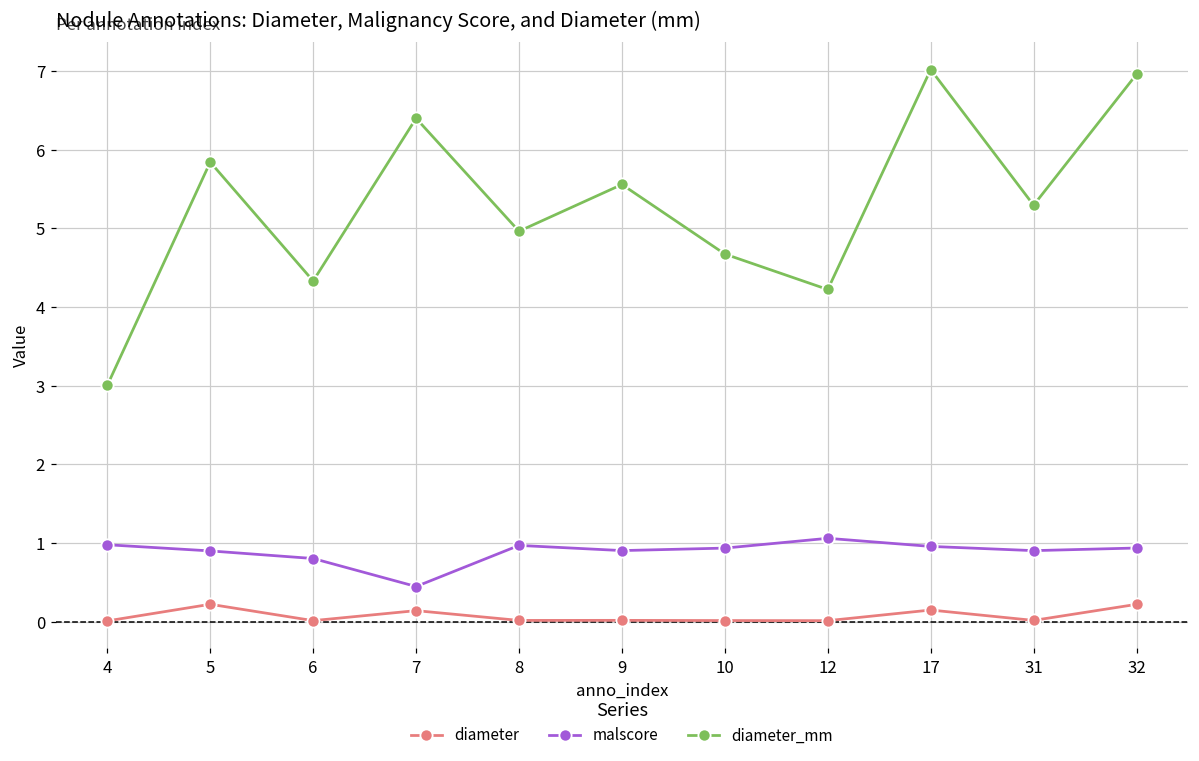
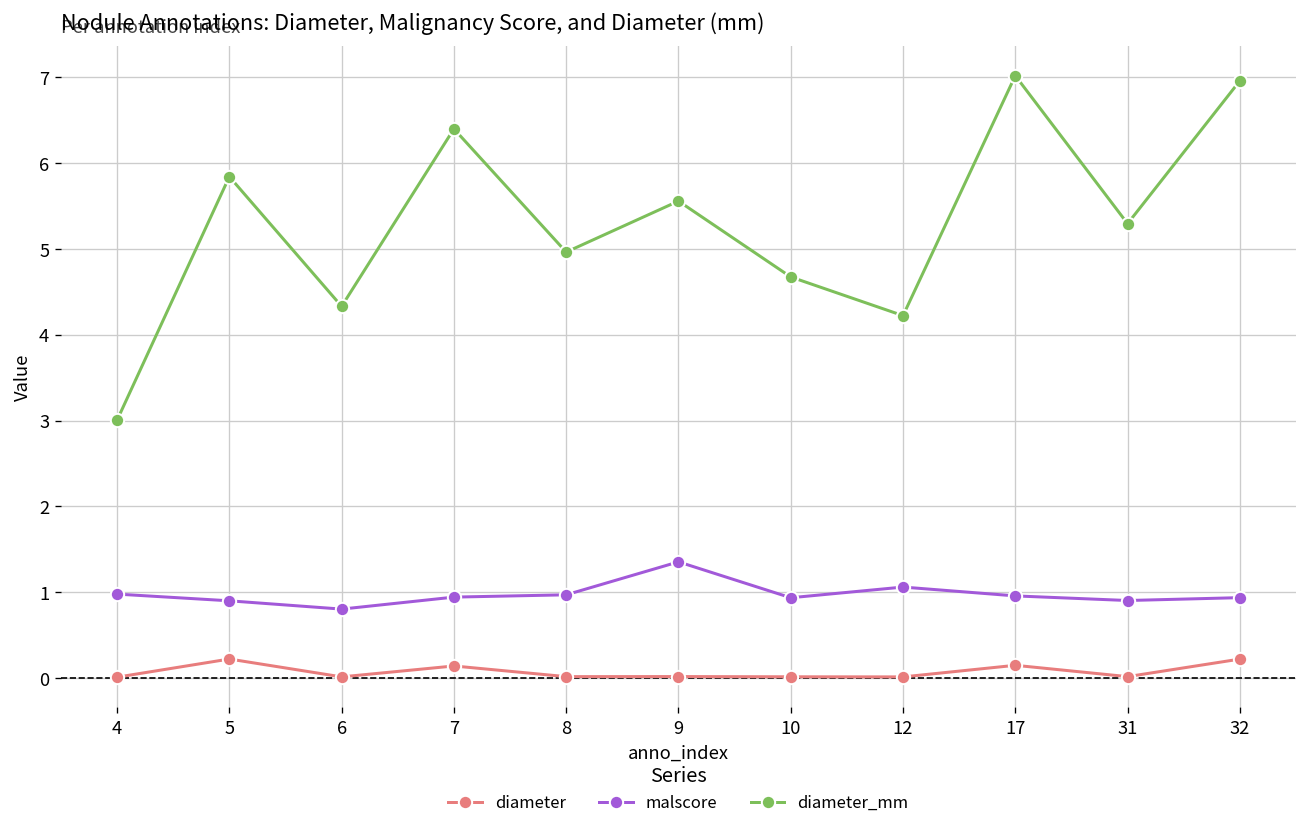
malscore, 7: 0.4 -> 0.9
malscore, 9: 0.9 -> 1.4
